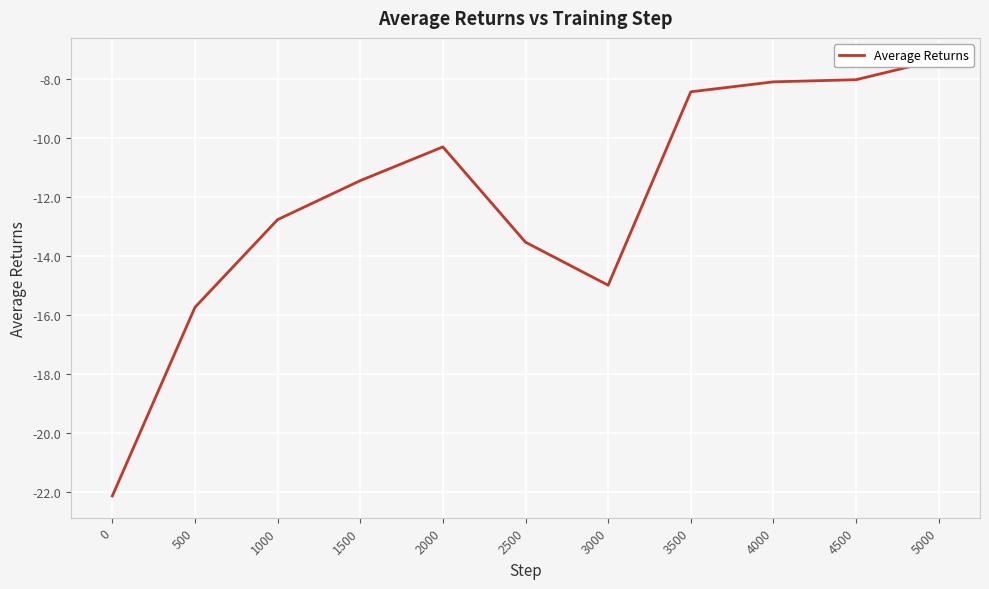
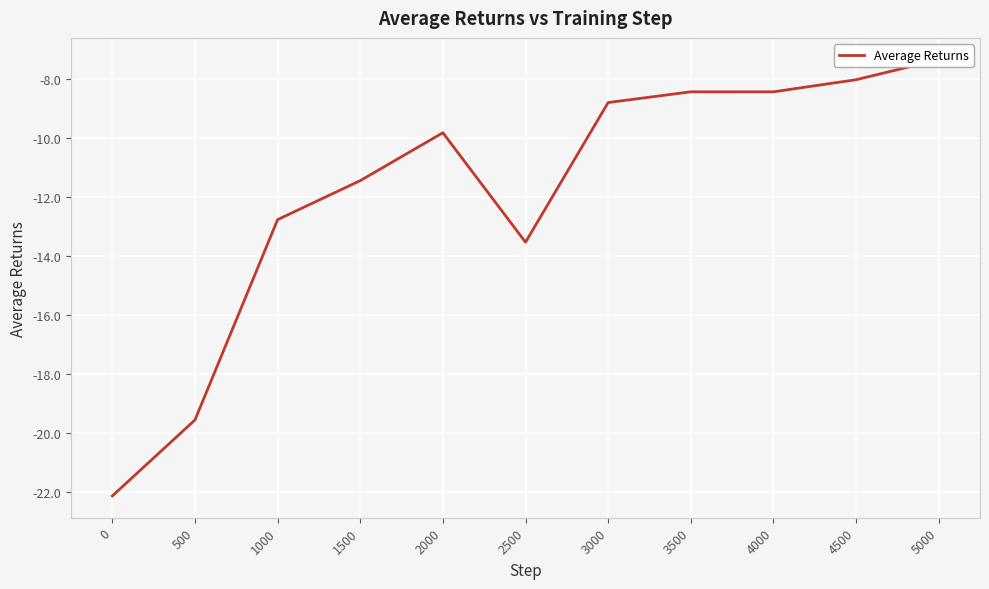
500: -15.7 -> -19.6
2000: -10.3 -> -9.8
3000: -15.0 -> -8.8
4000: -8.1 -> -8.4
